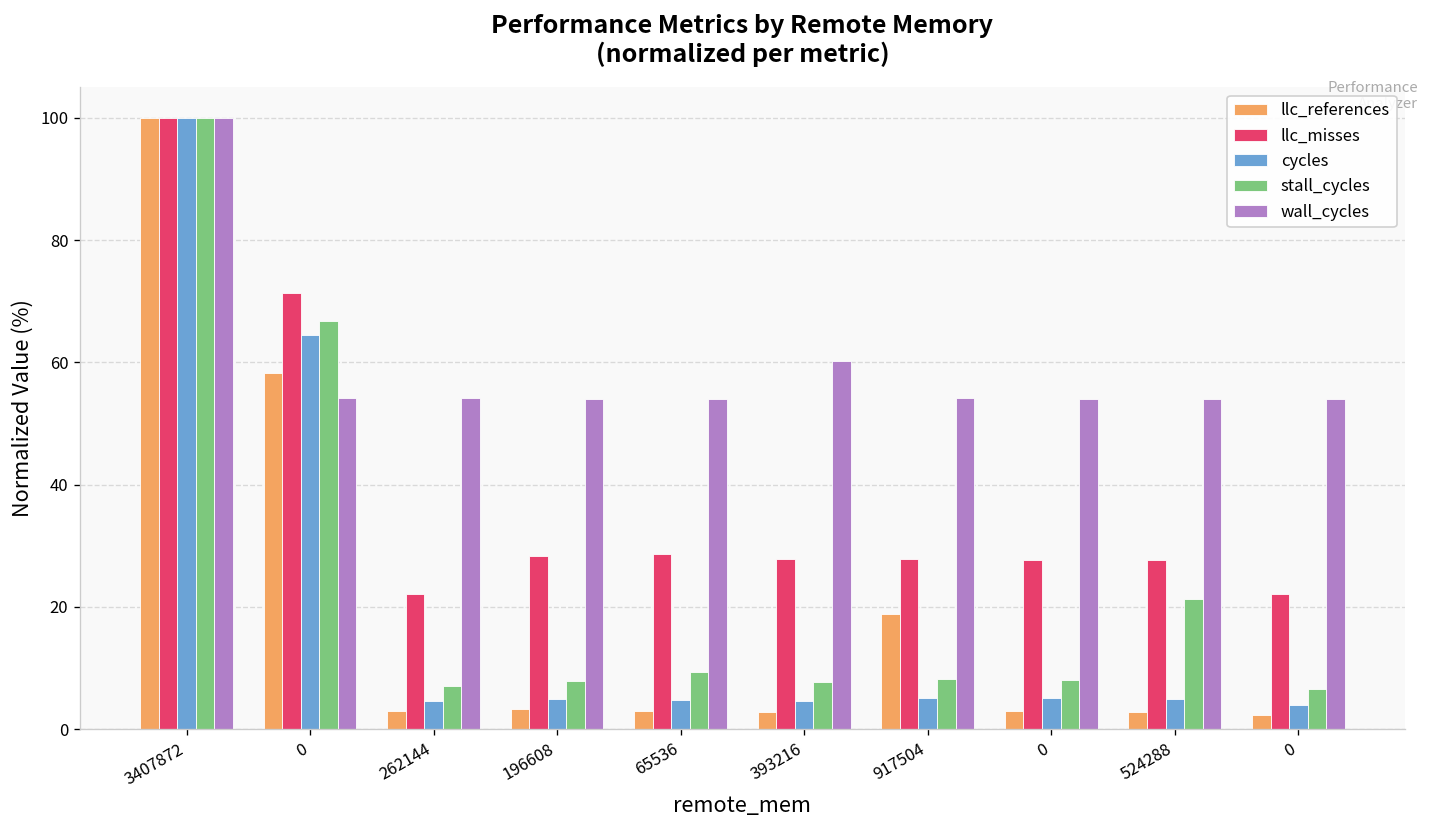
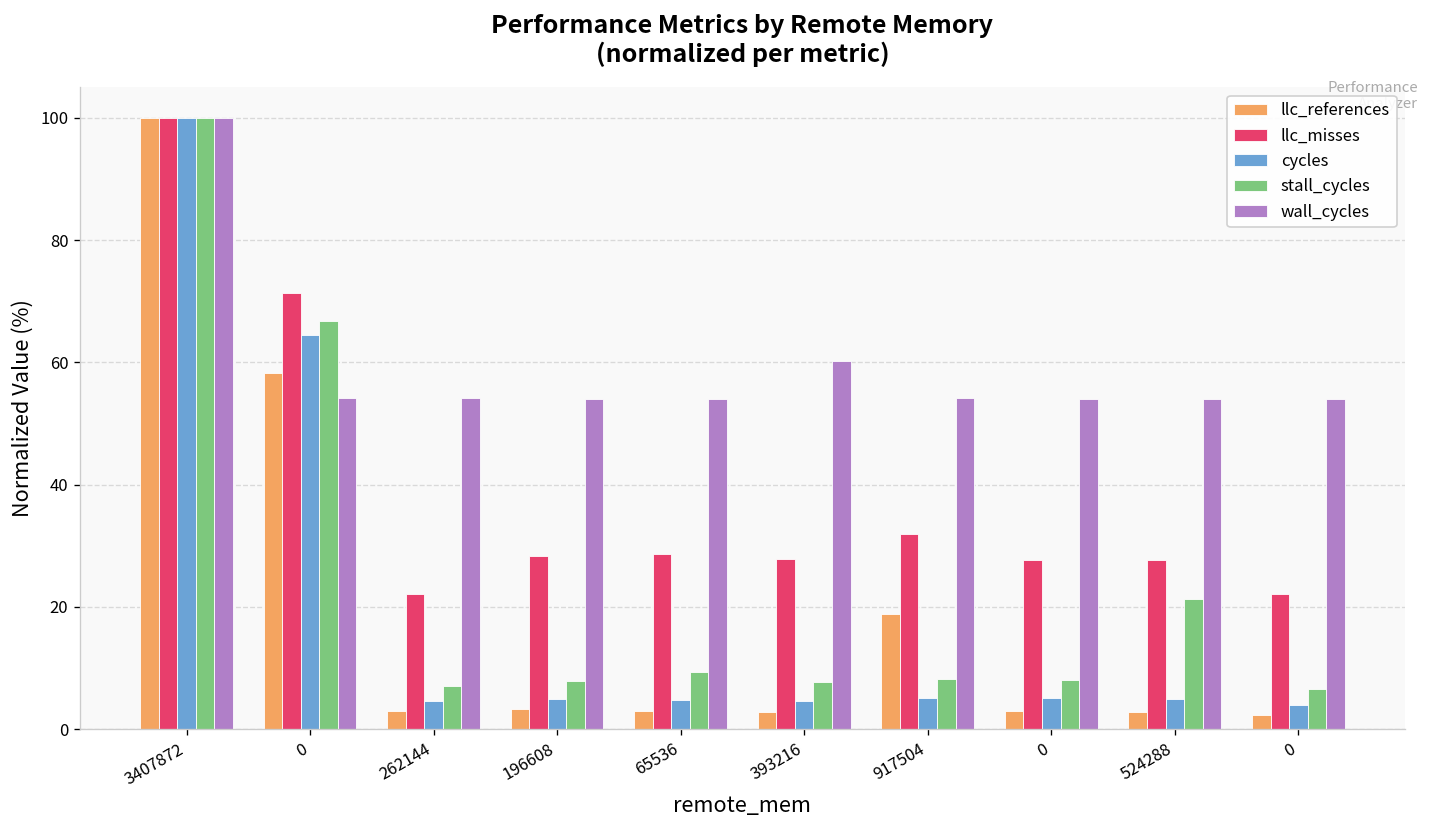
llc_misses, 917504: 28 -> 32
